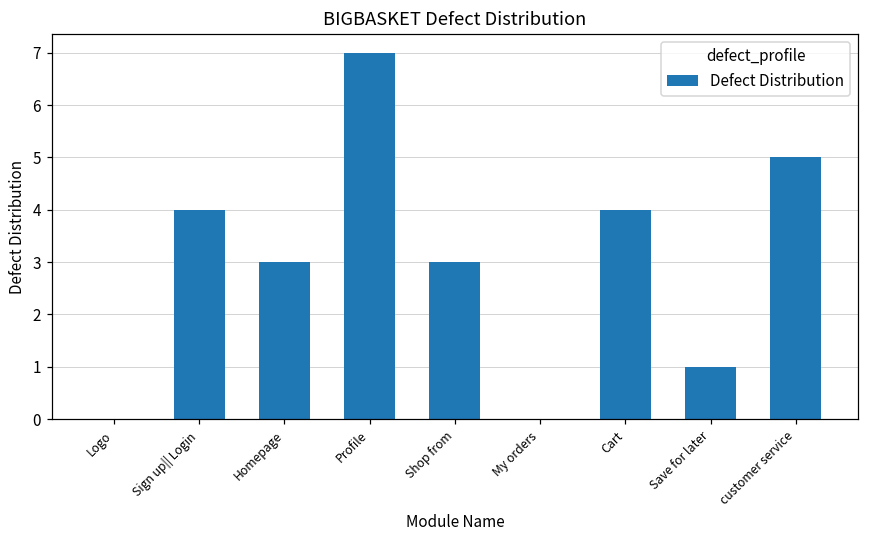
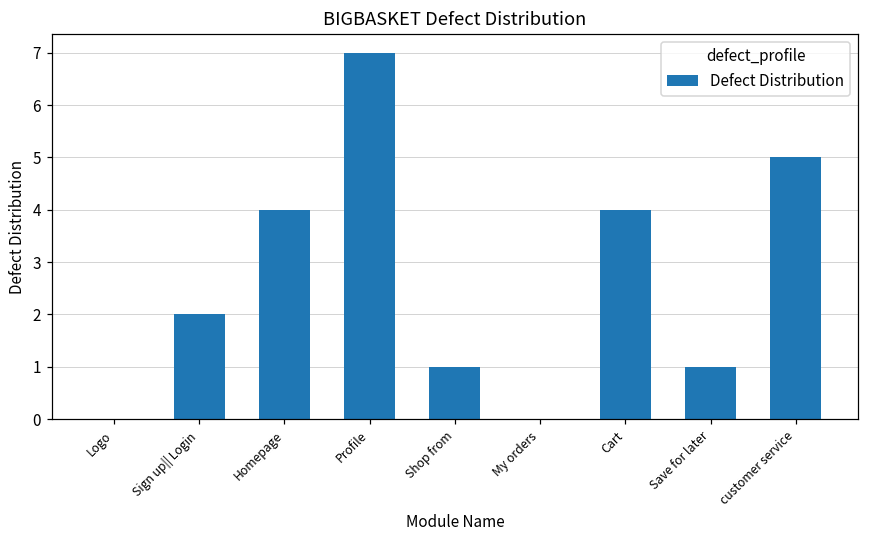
Sign up|| Login: 4 -> 2
Homepage: 3 -> 4
Shop from: 3 -> 1
